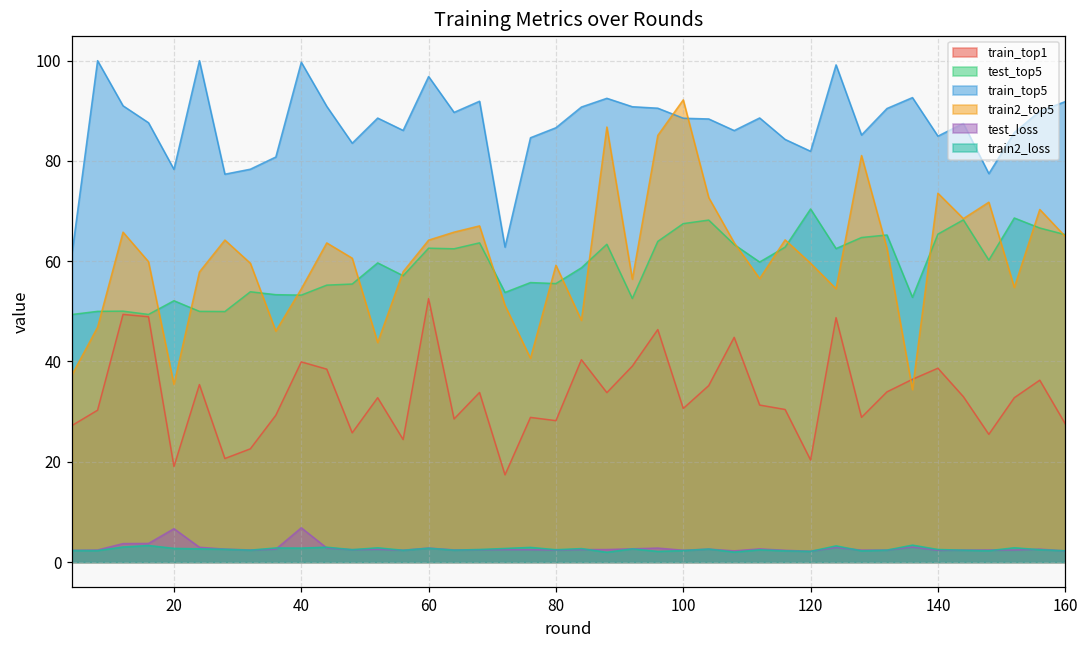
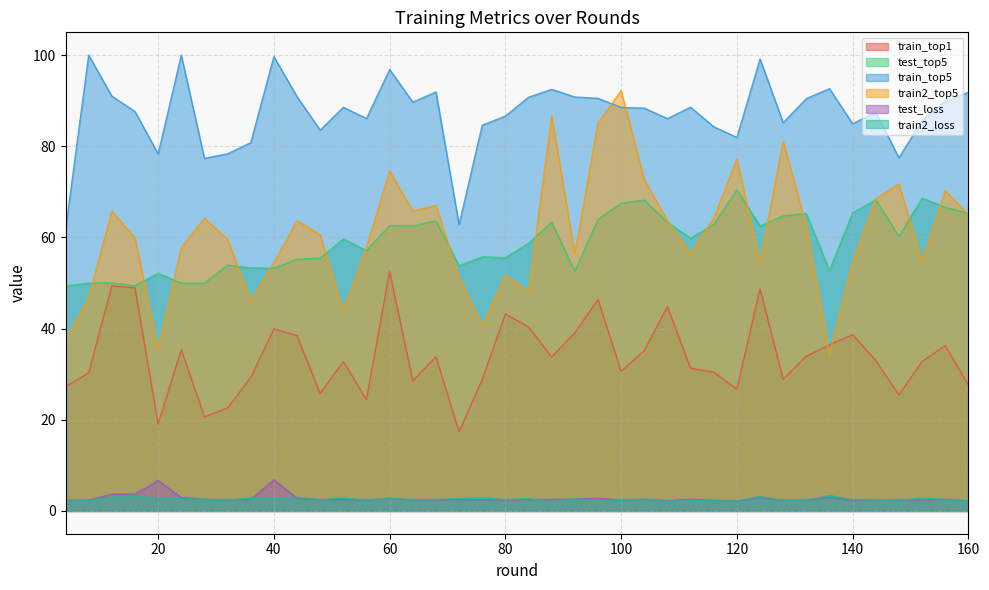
train2_top5, 60: 64 -> 75
train_top1, 80: 28 -> 43
train2_top5, 80: 59 -> 52
train_top1, 120: 20 -> 27
train2_top5, 120: 60 -> 77
train2_top5, 140: 74 -> 55
